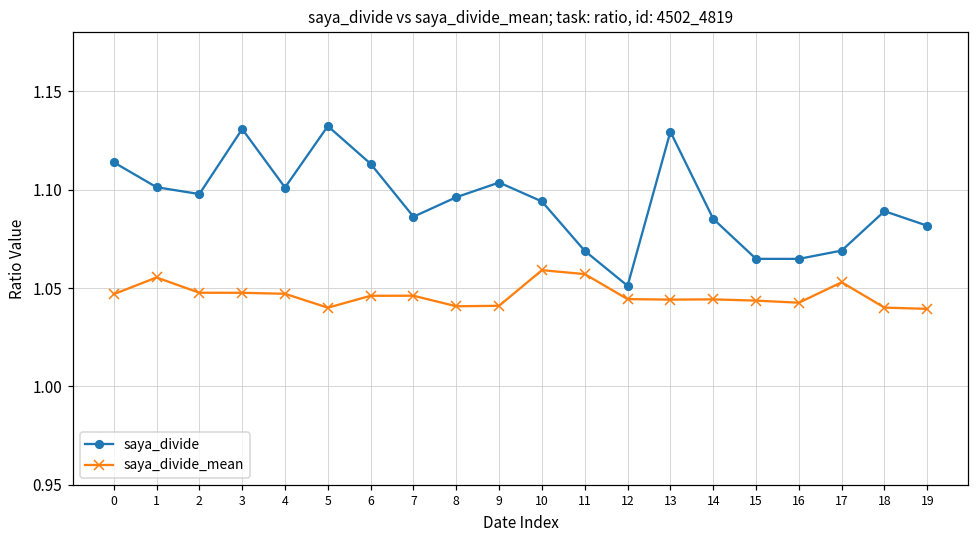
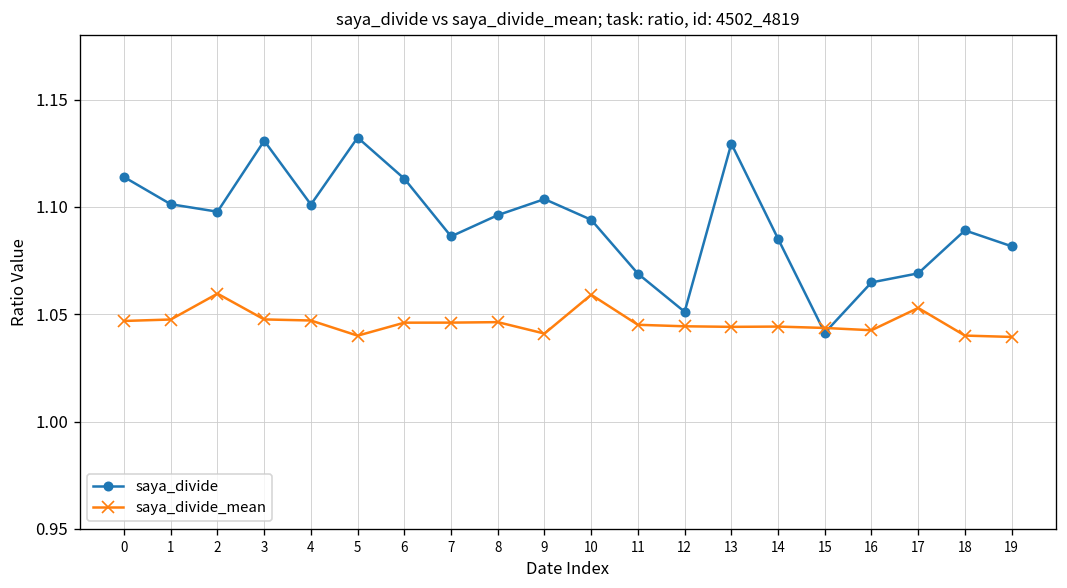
saya_divide_mean, 1: 1.055 -> 1.048
saya_divide_mean, 2: 1.048 -> 1.060
saya_divide_mean, 8: 1.041 -> 1.046
saya_divide_mean, 11: 1.057 -> 1.045
saya_divide, 15: 1.065 -> 1.041
